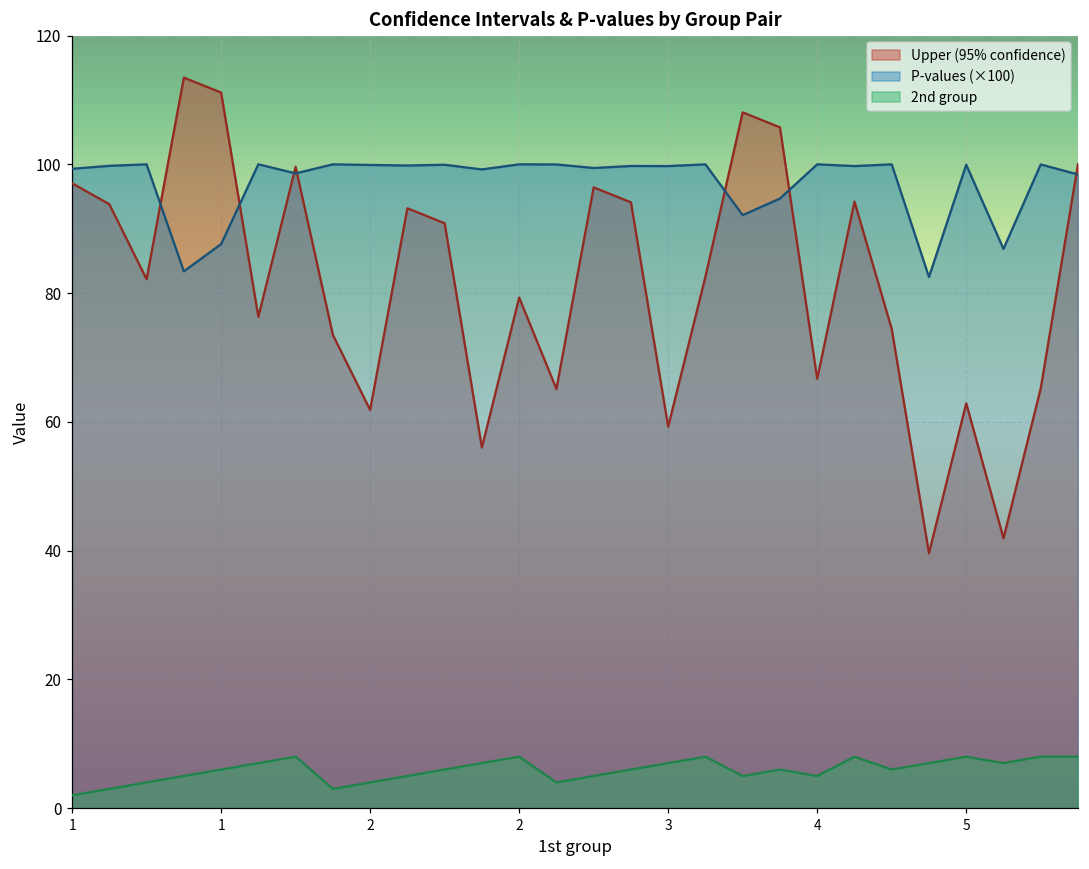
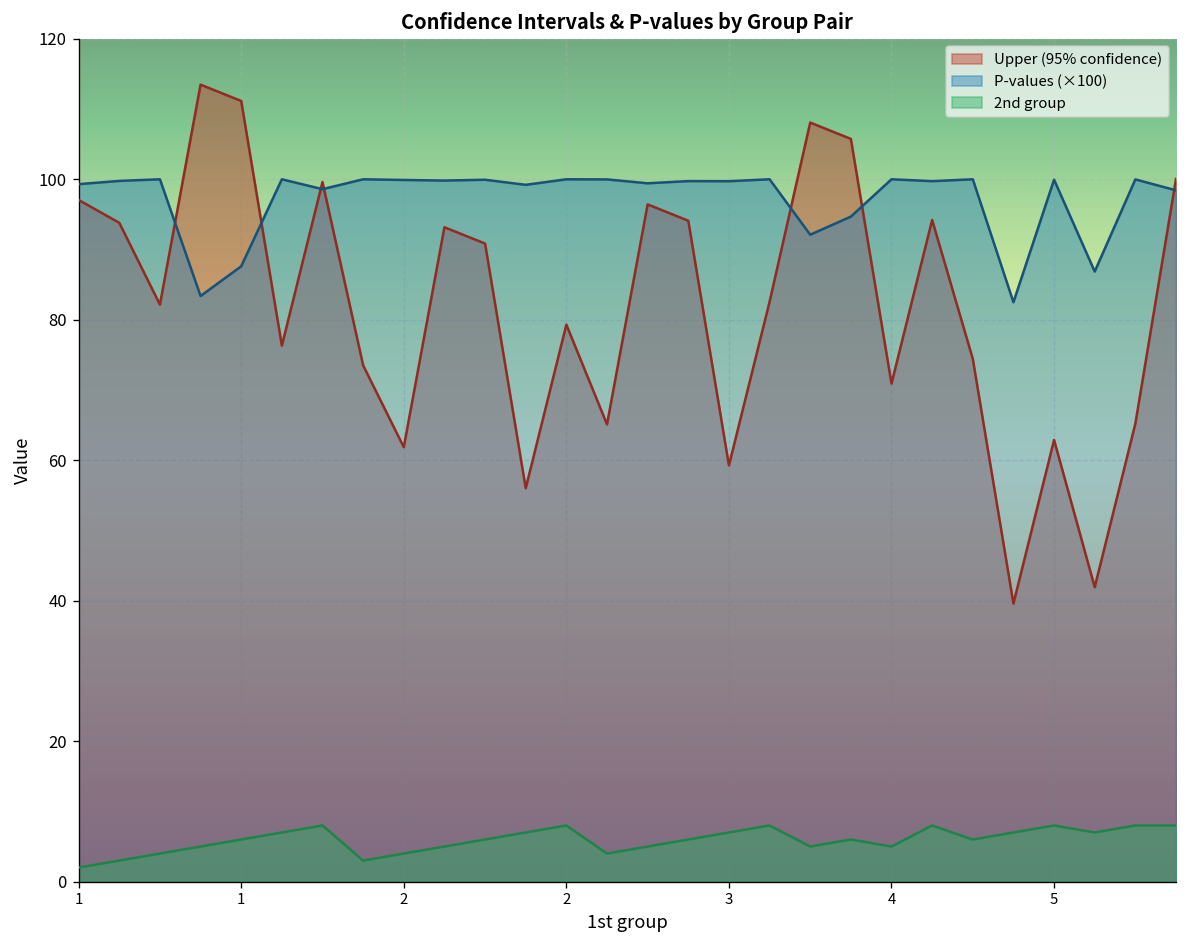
Upper (95% confidence), 4: 67 -> 71
